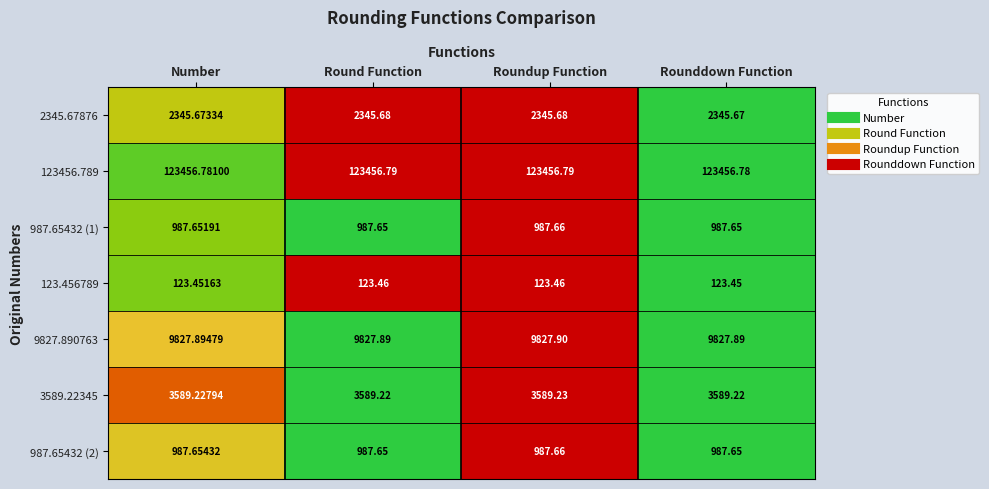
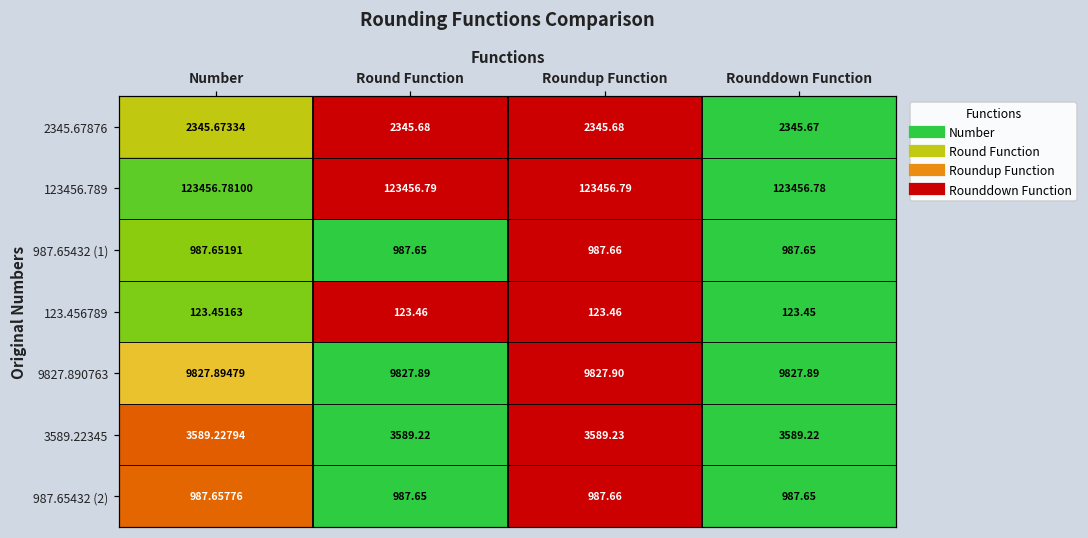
987.65432 (2), Number: 987.65432 -> 987.65776
